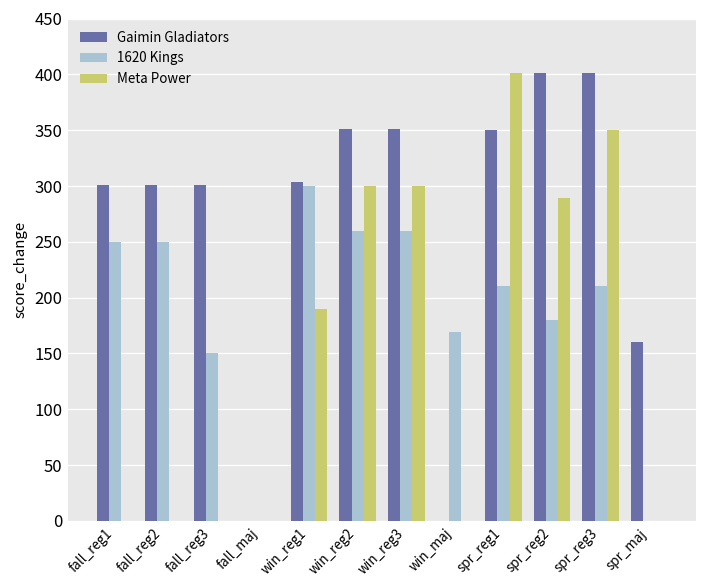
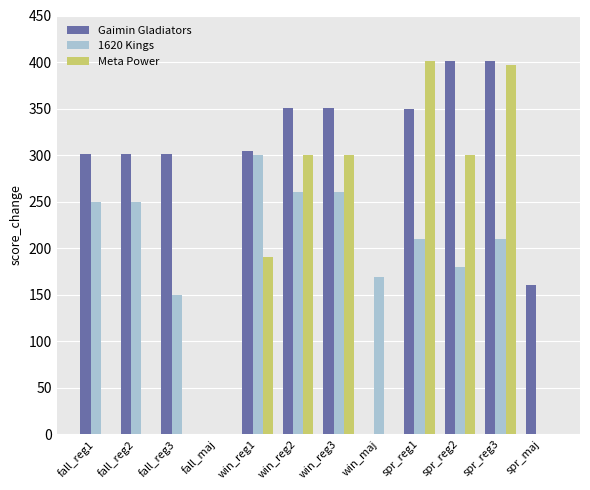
Meta Power, spr_reg2: 290 -> 300
Meta Power, spr_reg3: 350 -> 400
